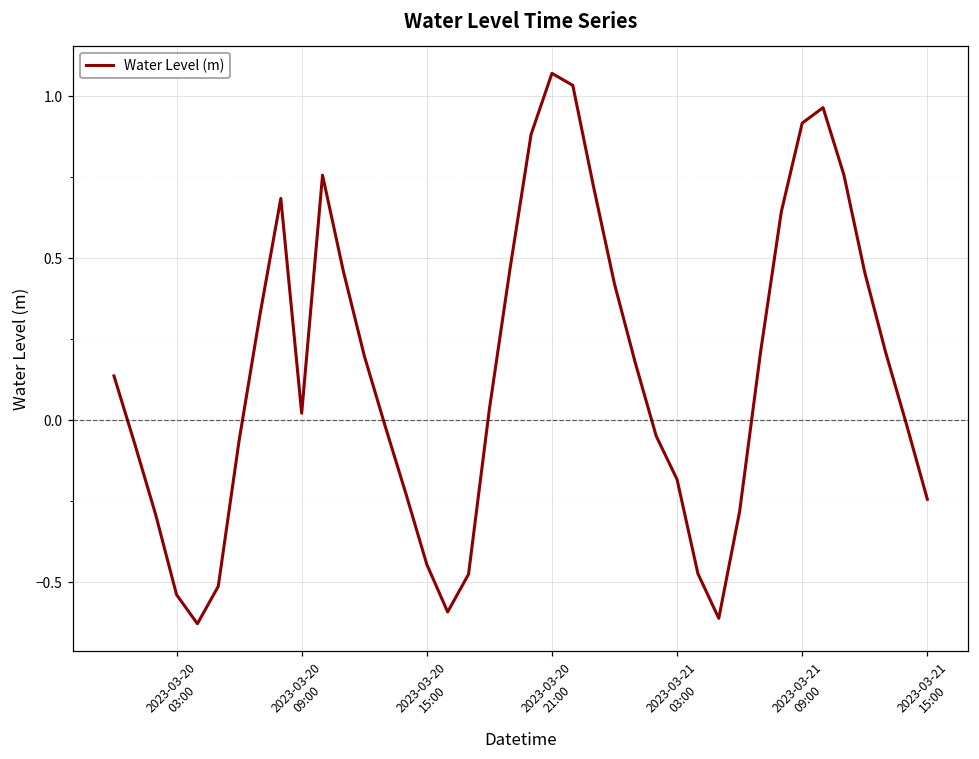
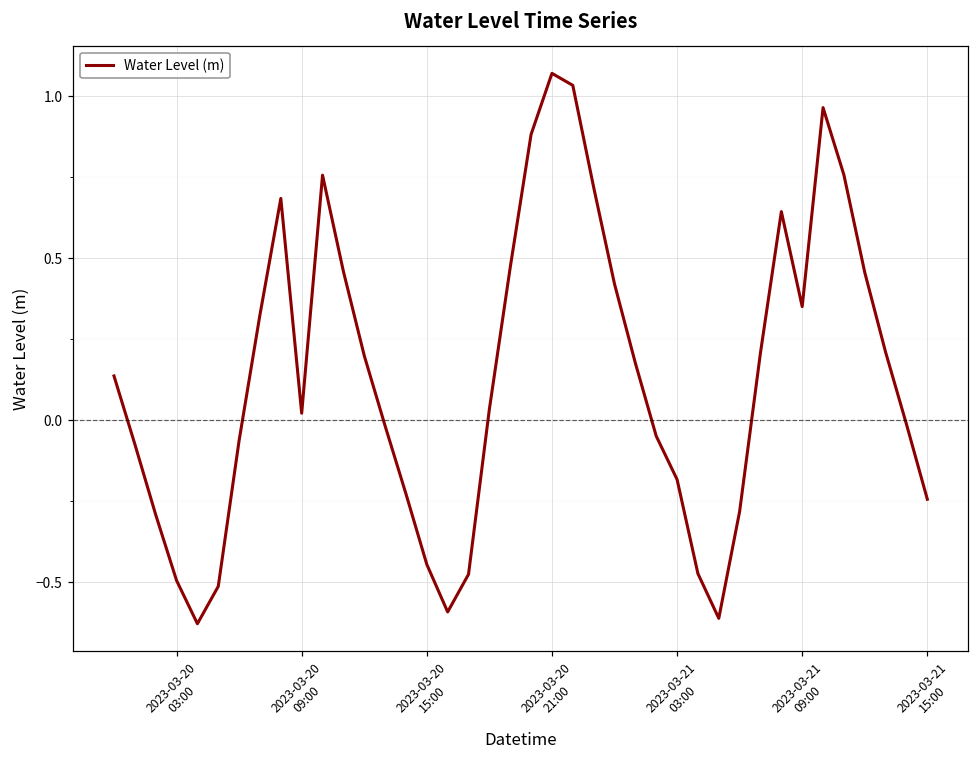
2023-03-20 03:00: -0.54 -> -0.49
2023-03-21 09:00: 0.92 -> 0.35
